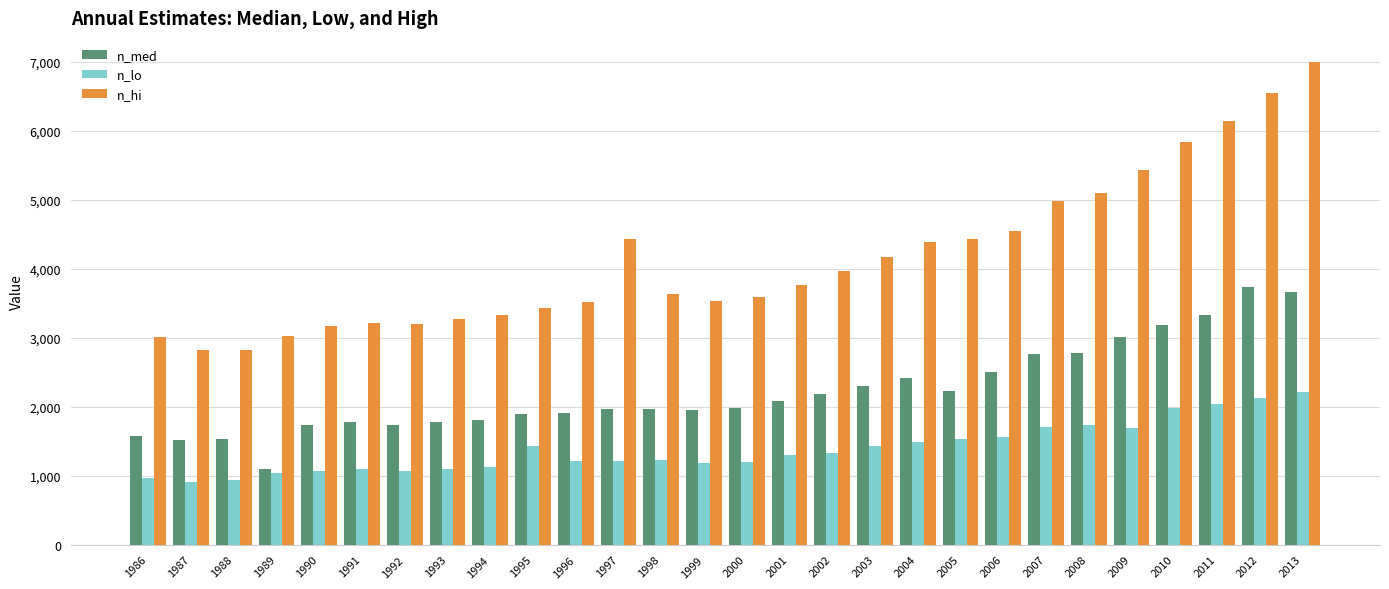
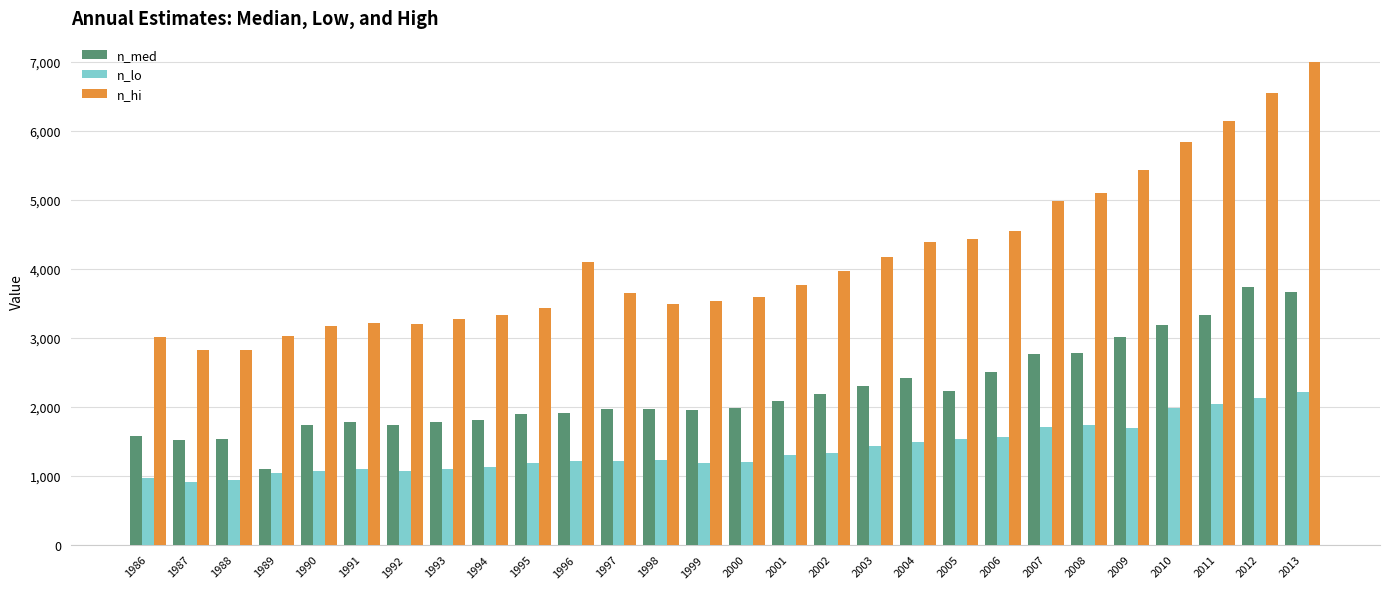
n_lo, 1995: 1,400 -> 1,200
n_hi, 1996: 3,500 -> 4,100
n_hi, 1997: 4,400 -> 3,600
n_hi, 1998: 3,600 -> 3,500
